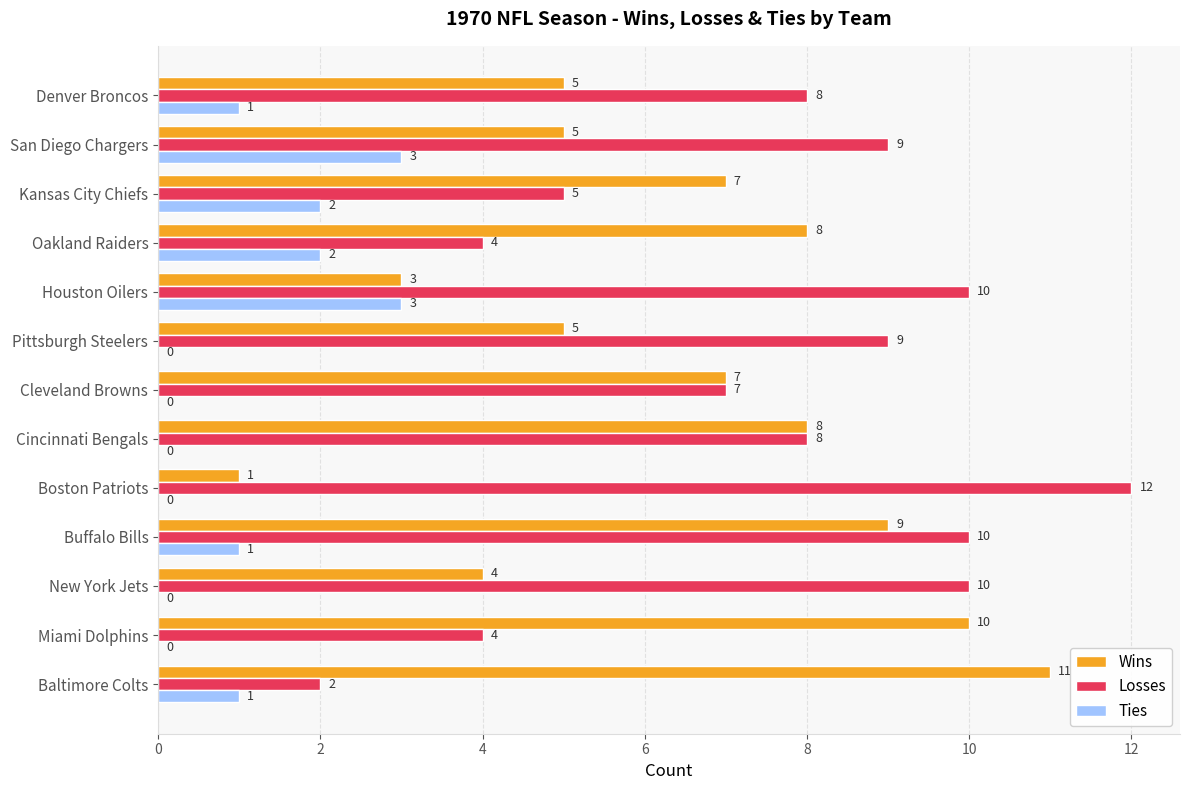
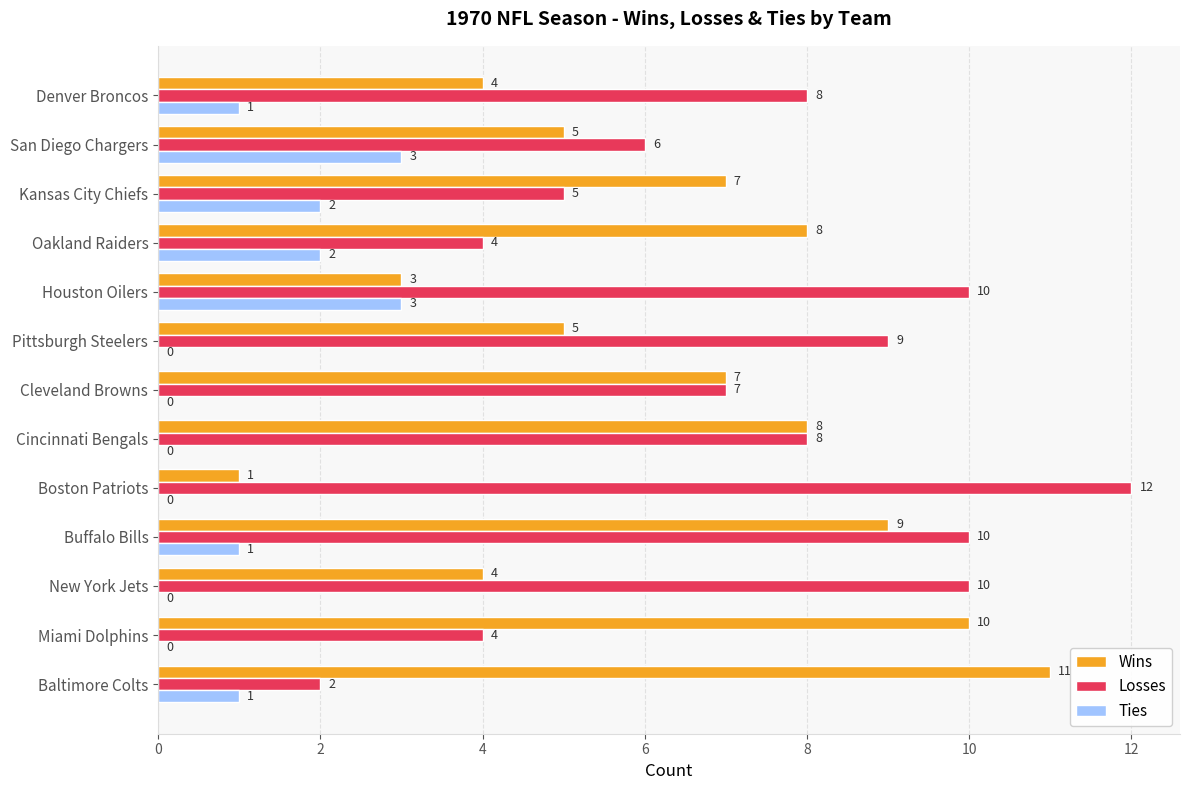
Wins, Denver Broncos: 5 -> 4
Losses, San Diego Chargers: 9 -> 6
